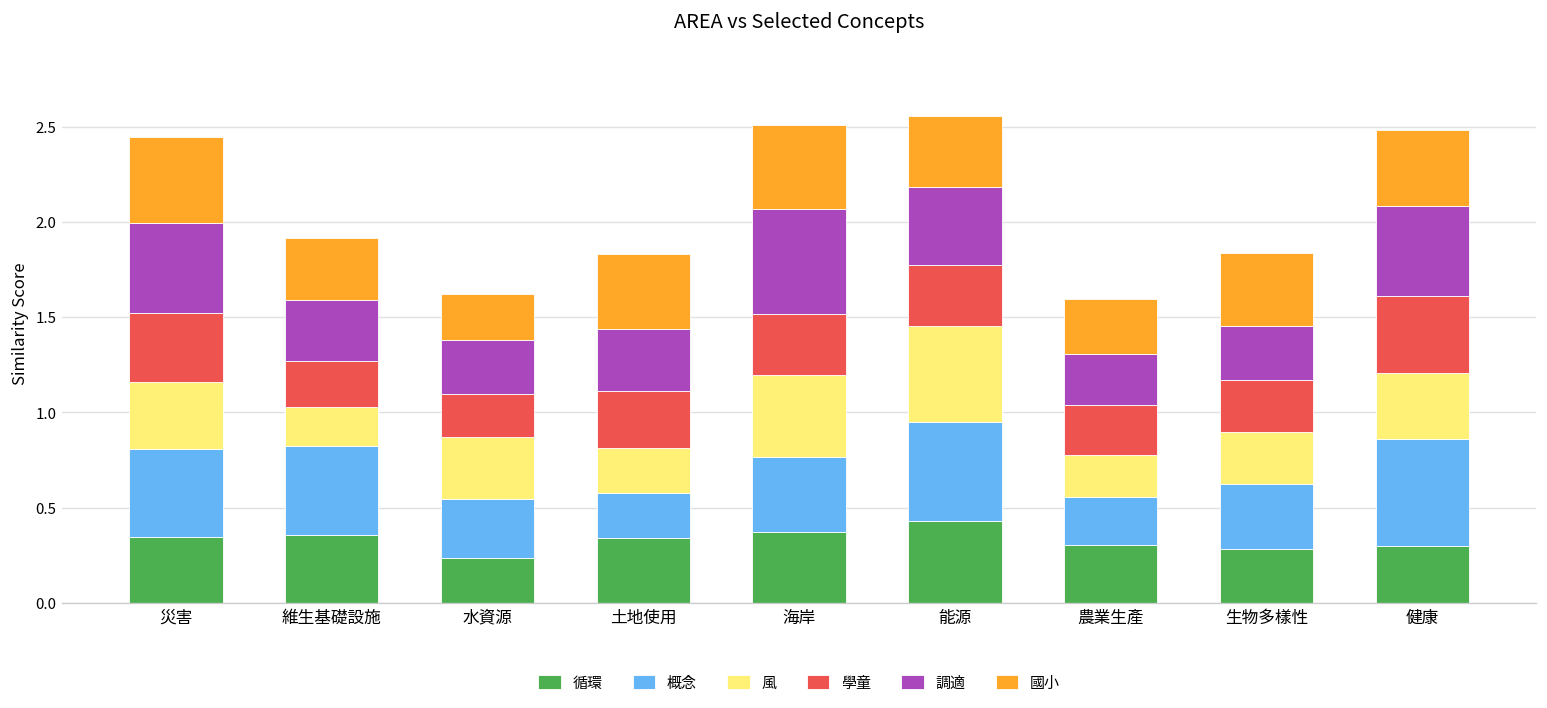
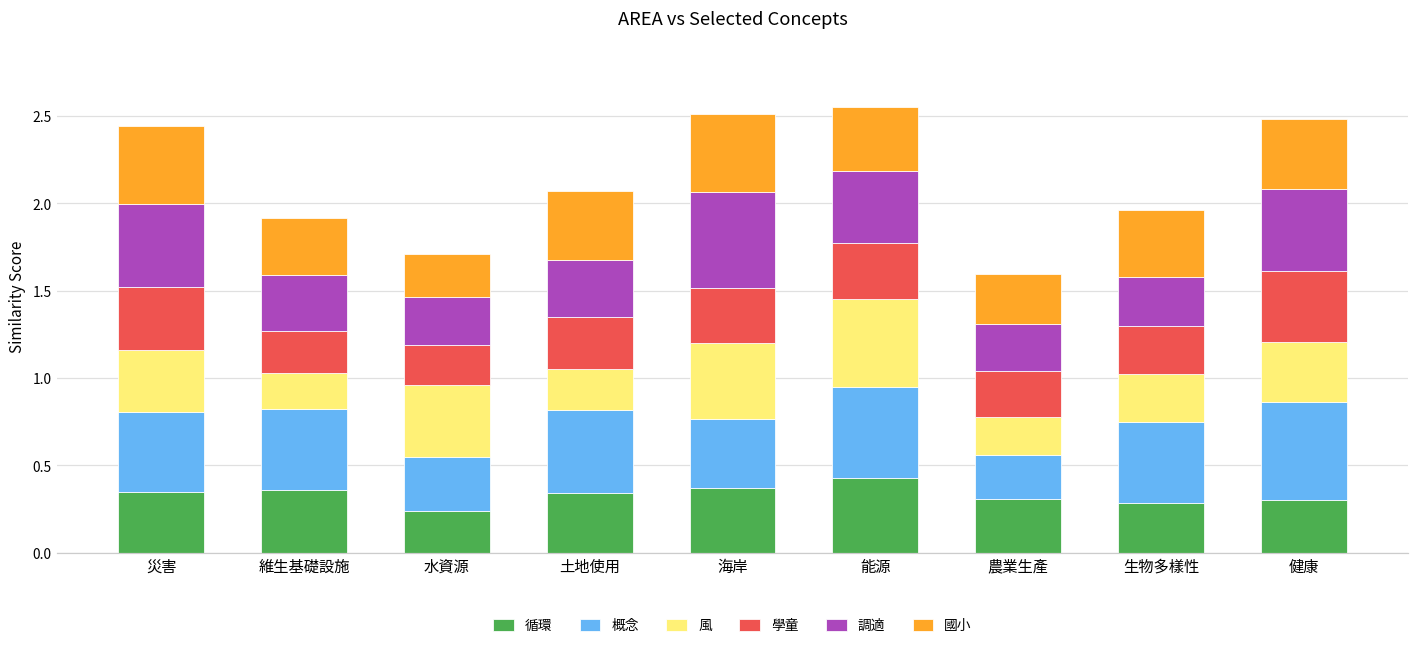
風, 水資源: 0.32 -> 0.41
概念, 土地使用: 0.24 -> 0.48
概念, 生物多樣性: 0.34 -> 0.46
